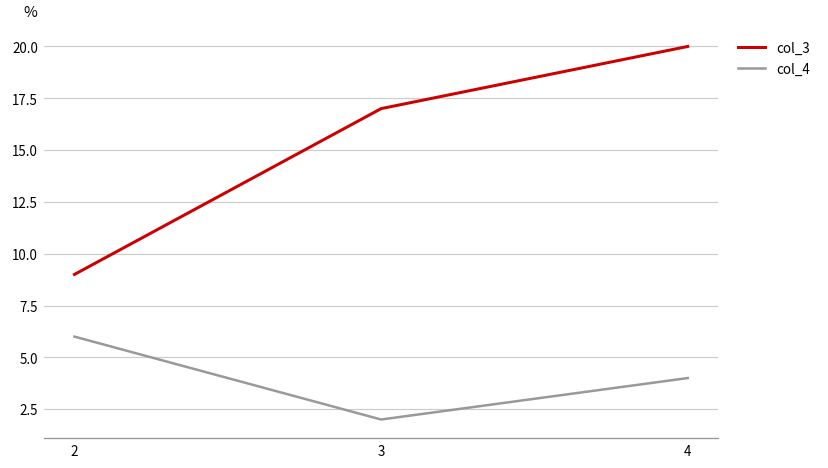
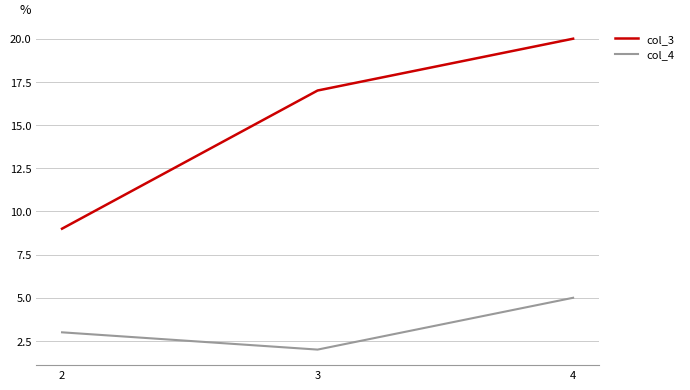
col_4, 2: 6 -> 3
col_4, 4: 4 -> 5
